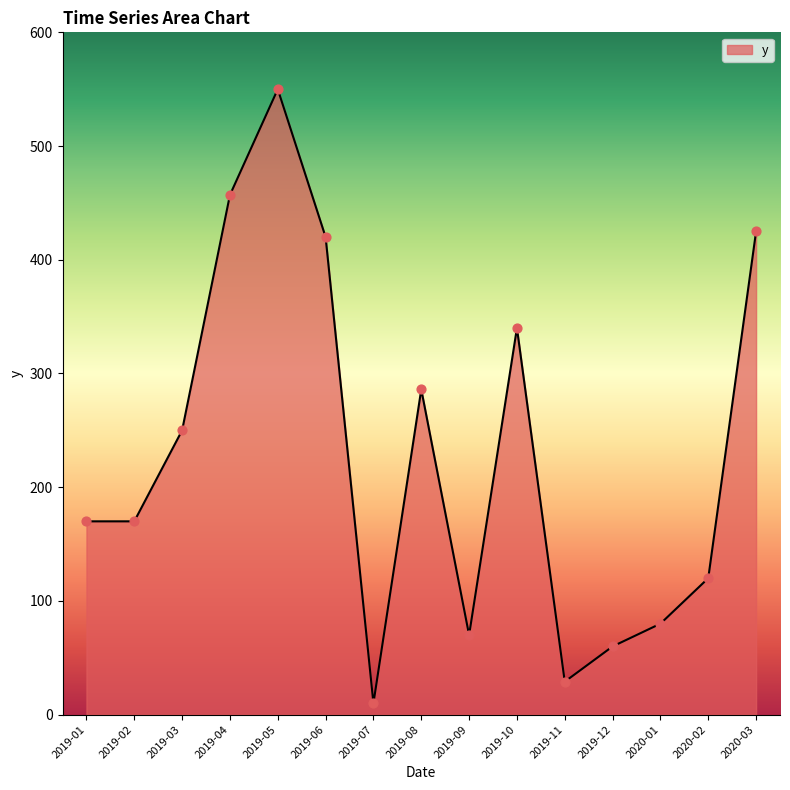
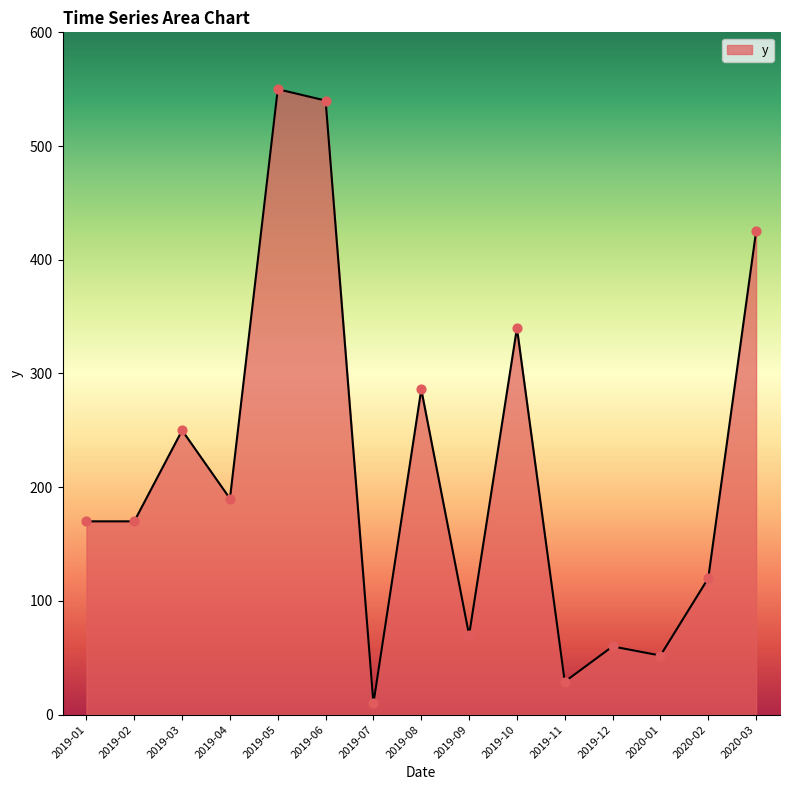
2019-04: 457 -> 190
2019-06: 420 -> 540
2020-01: 80 -> 52
